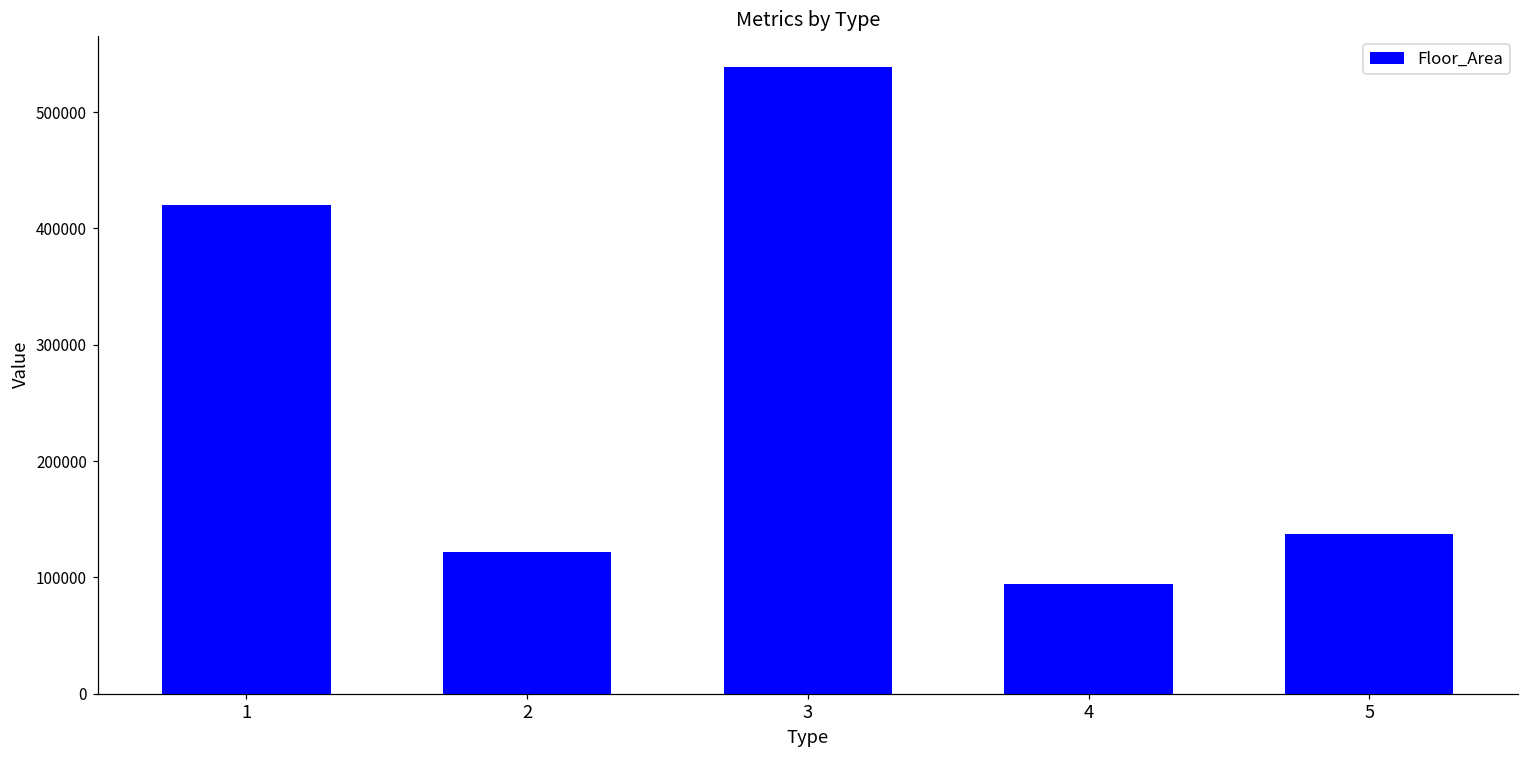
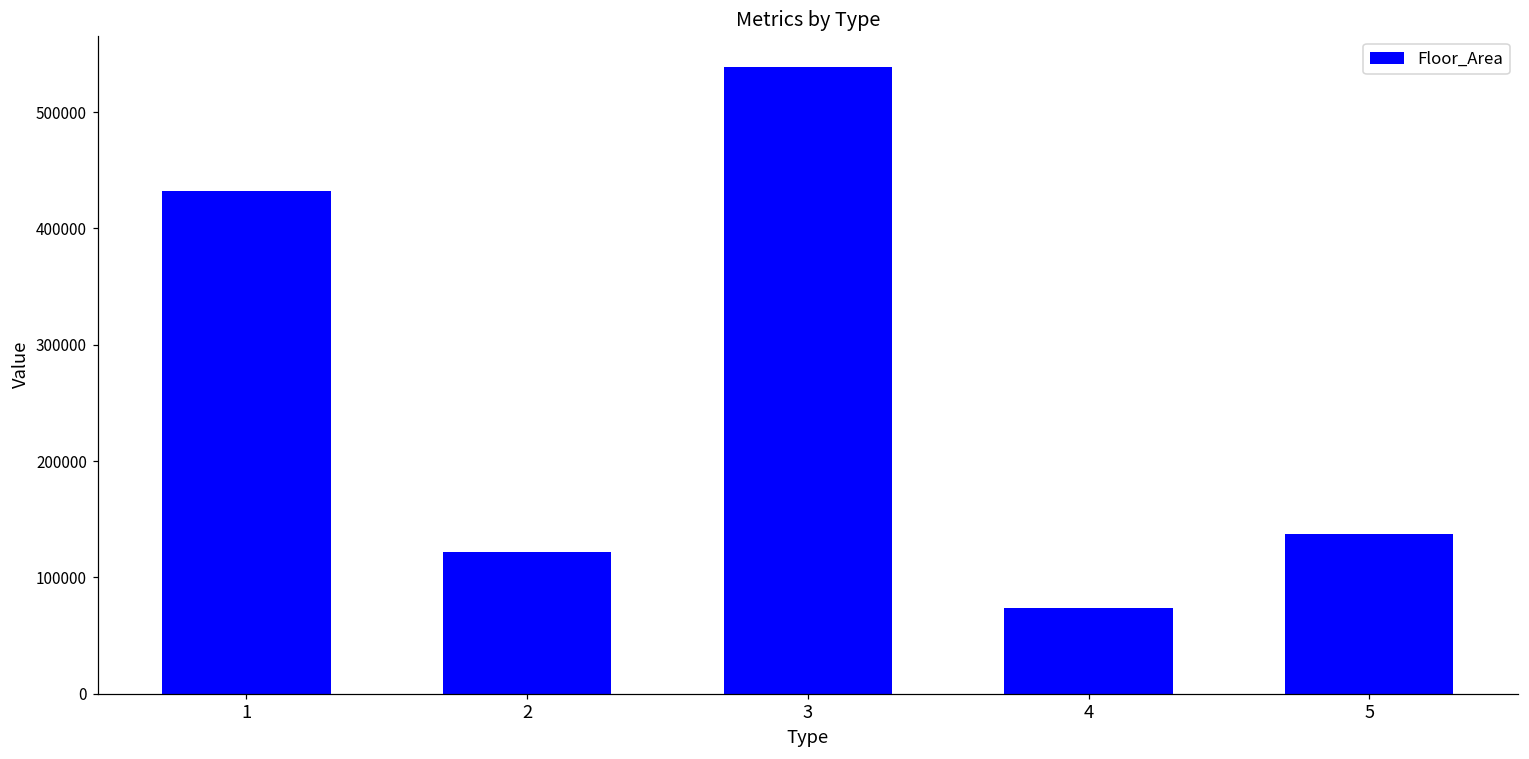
1: 420000 -> 433000
4: 94000 -> 74000
